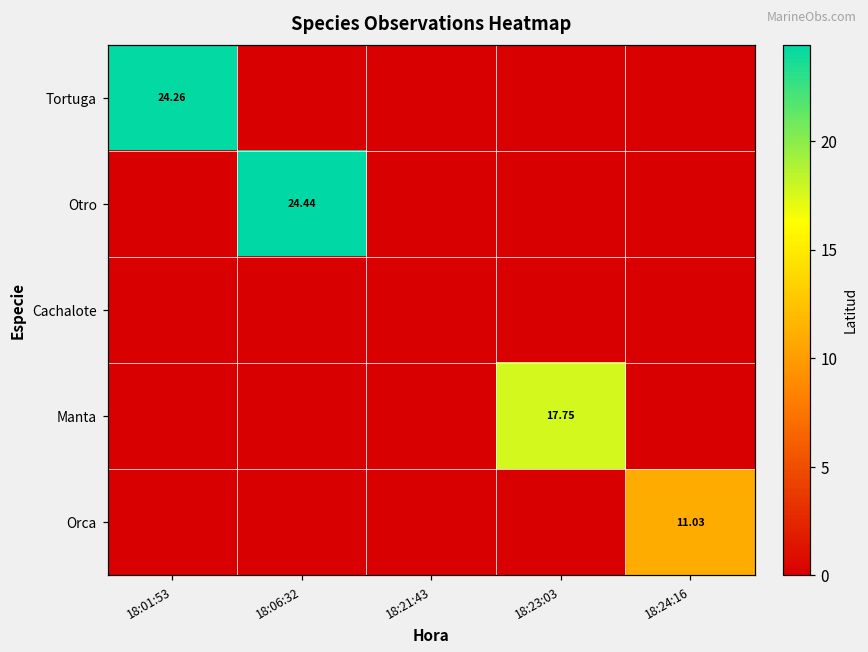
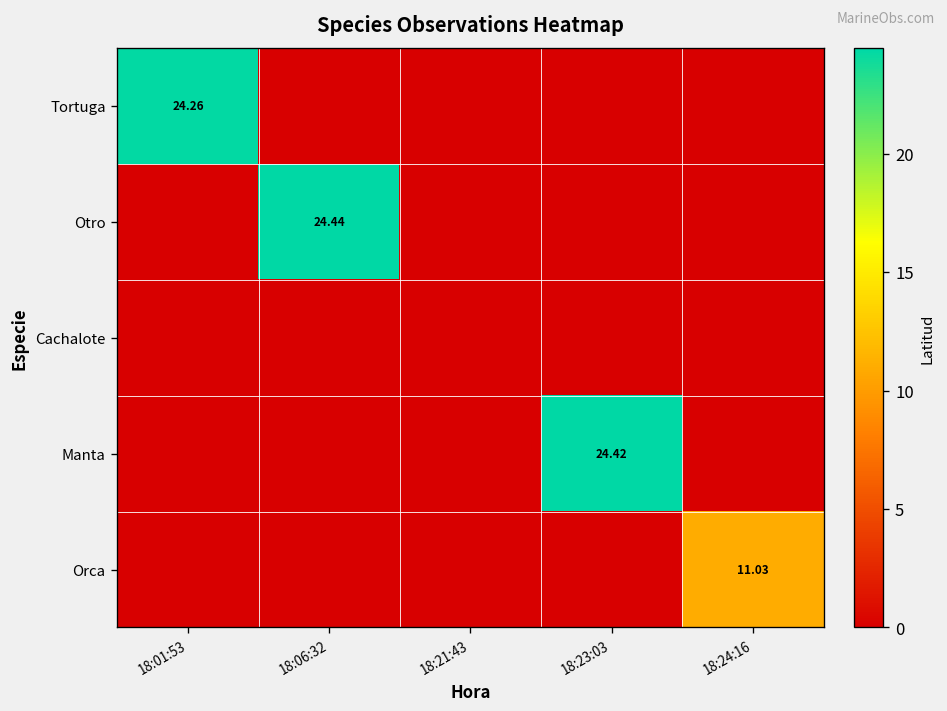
Manta, 18:23:03: 17.75 -> 24.42
